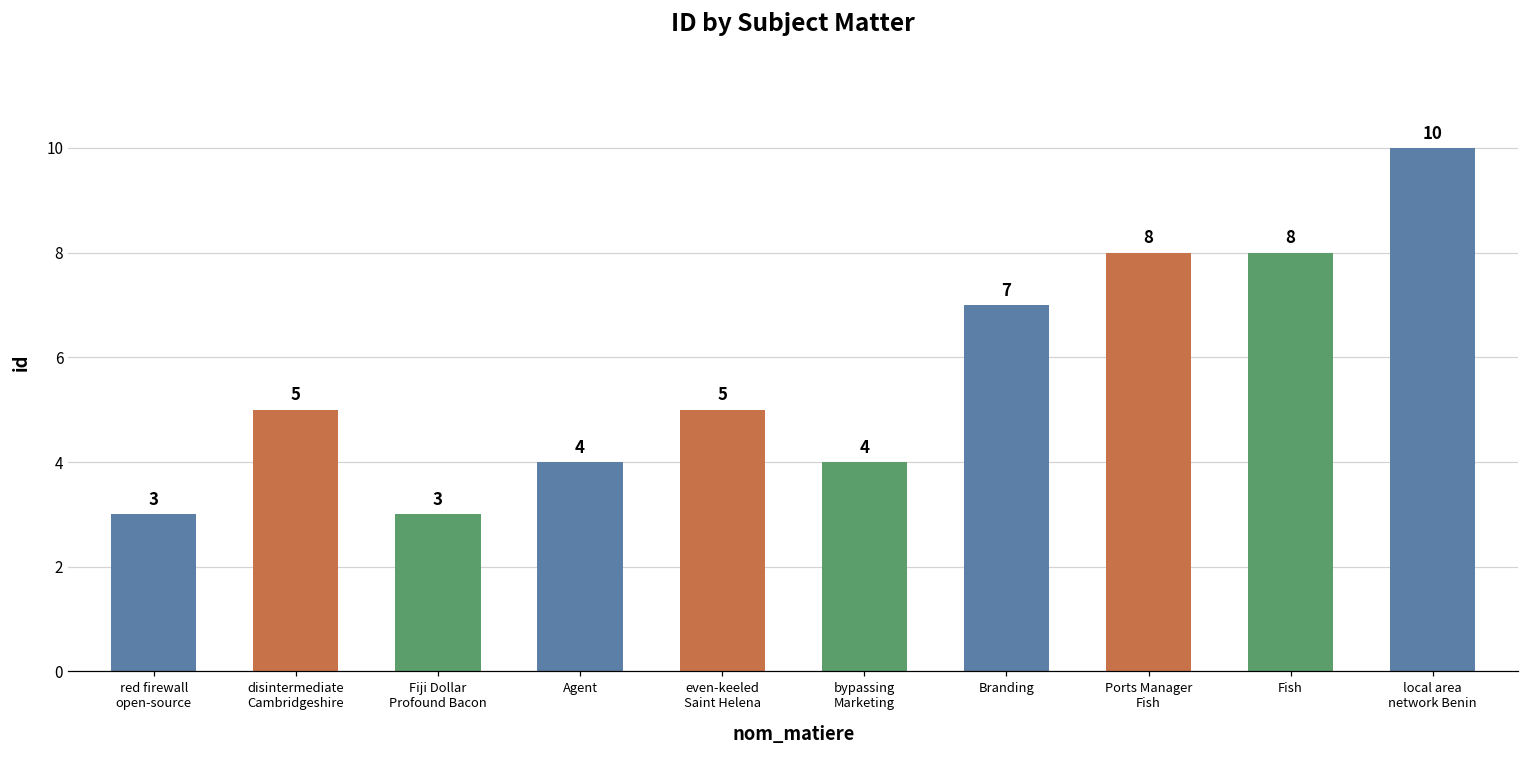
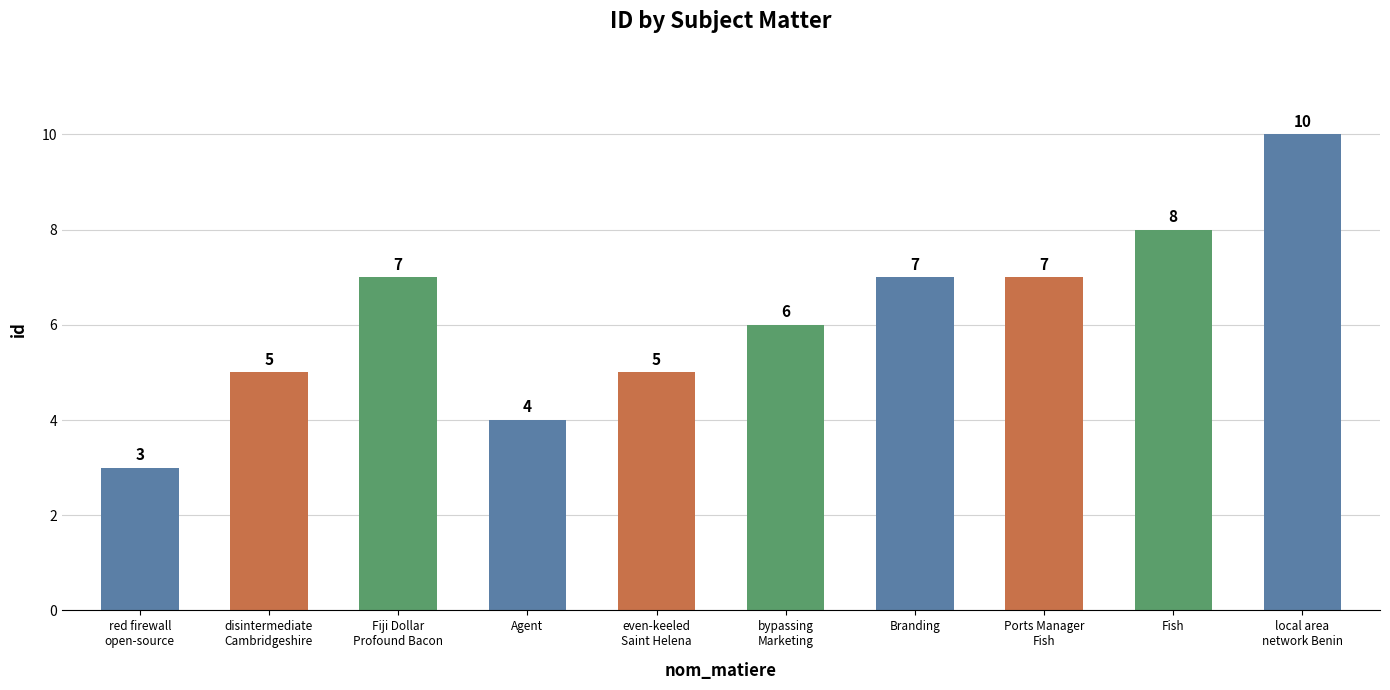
Fiji Dollar Profound Bacon: 3 -> 7
bypassing Marketing: 4 -> 6
Ports Manager Fish: 8 -> 7
